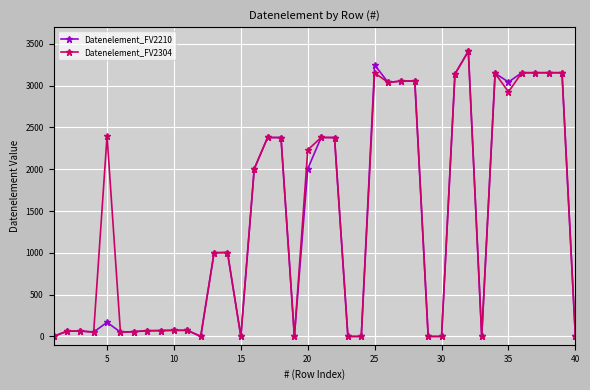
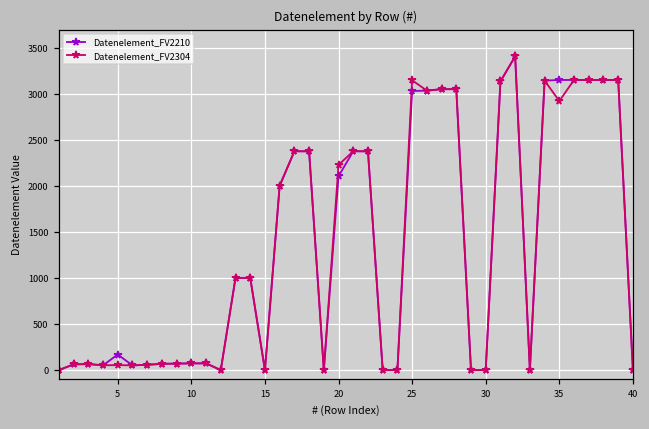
Datenelement_FV2304, 5: 2400 -> 100
Datenelement_FV2210, 20: 2000 -> 2100
Datenelement_FV2210, 25: 3200 -> 3000
Datenelement_FV2210, 35: 3000 -> 3200
